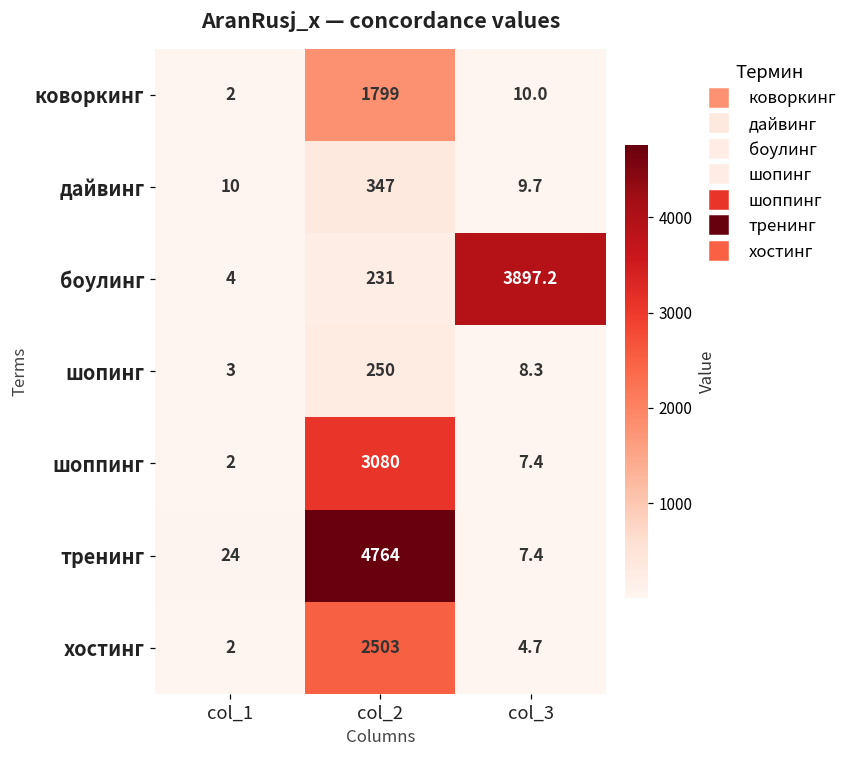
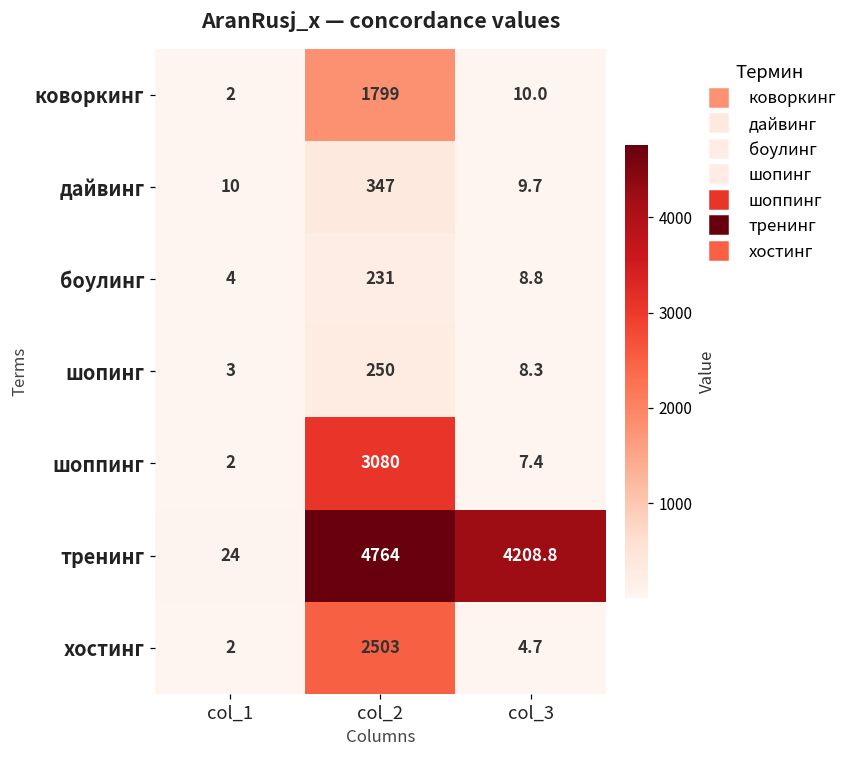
боулинг, col_3: 3897.2 -> 8.8
тренинг, col_3: 7.4 -> 4208.8
